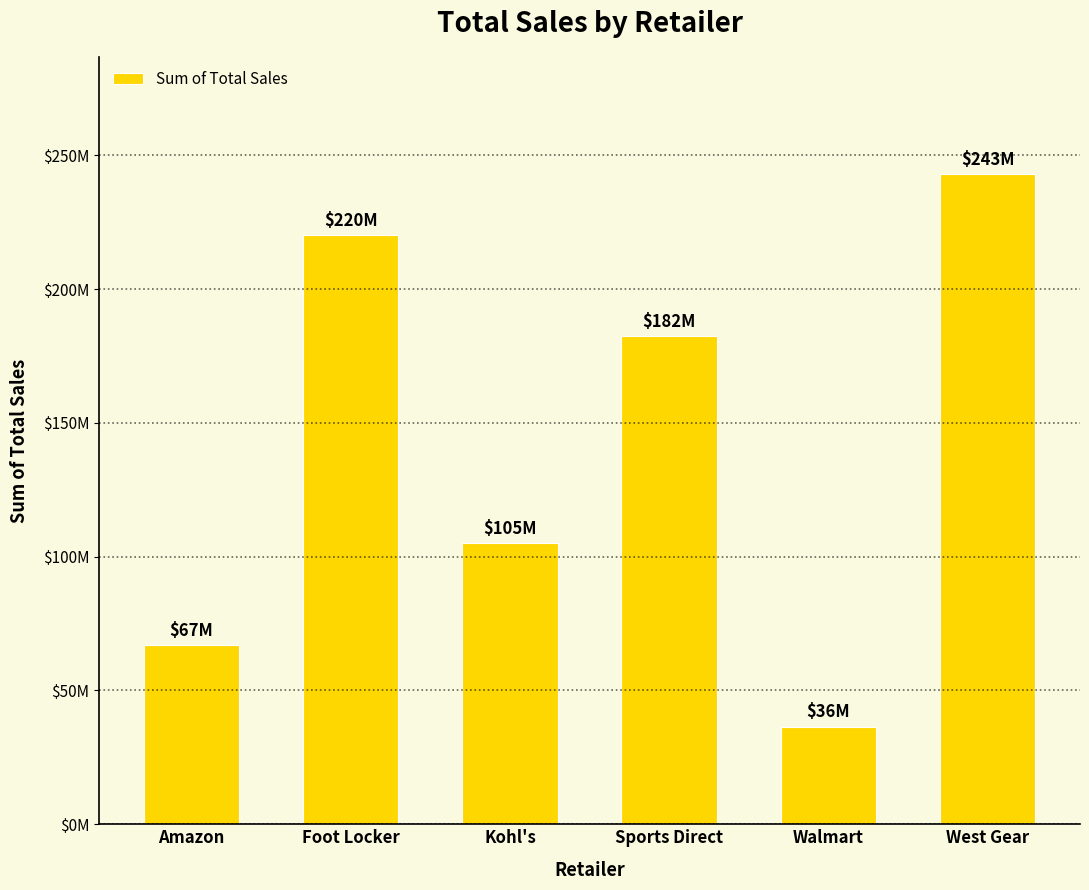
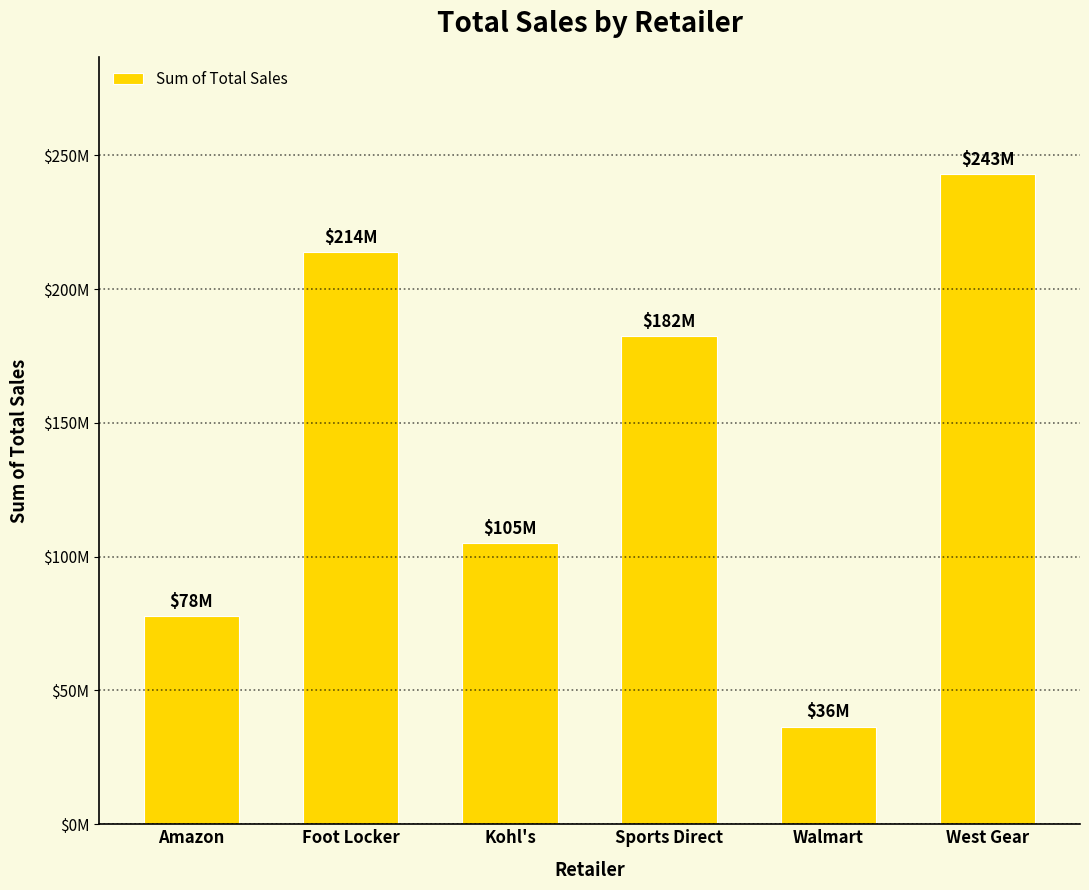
Amazon: $67M -> $78M
Foot Locker: $220M -> $214M
